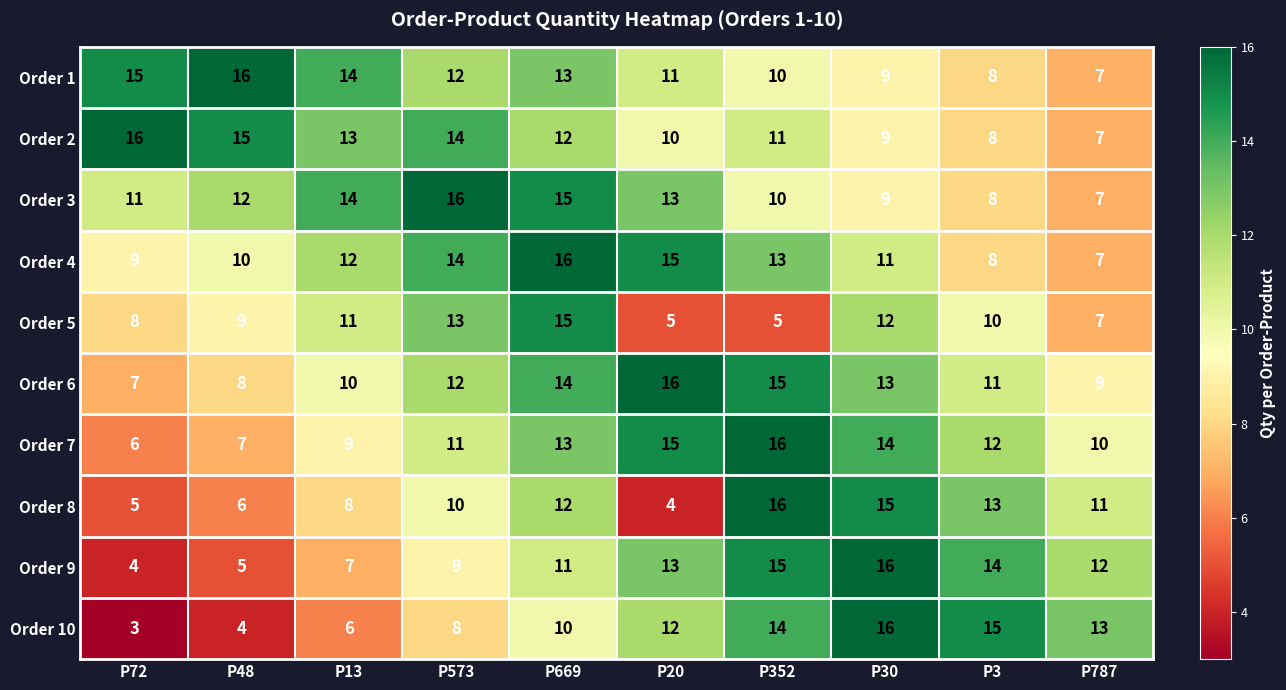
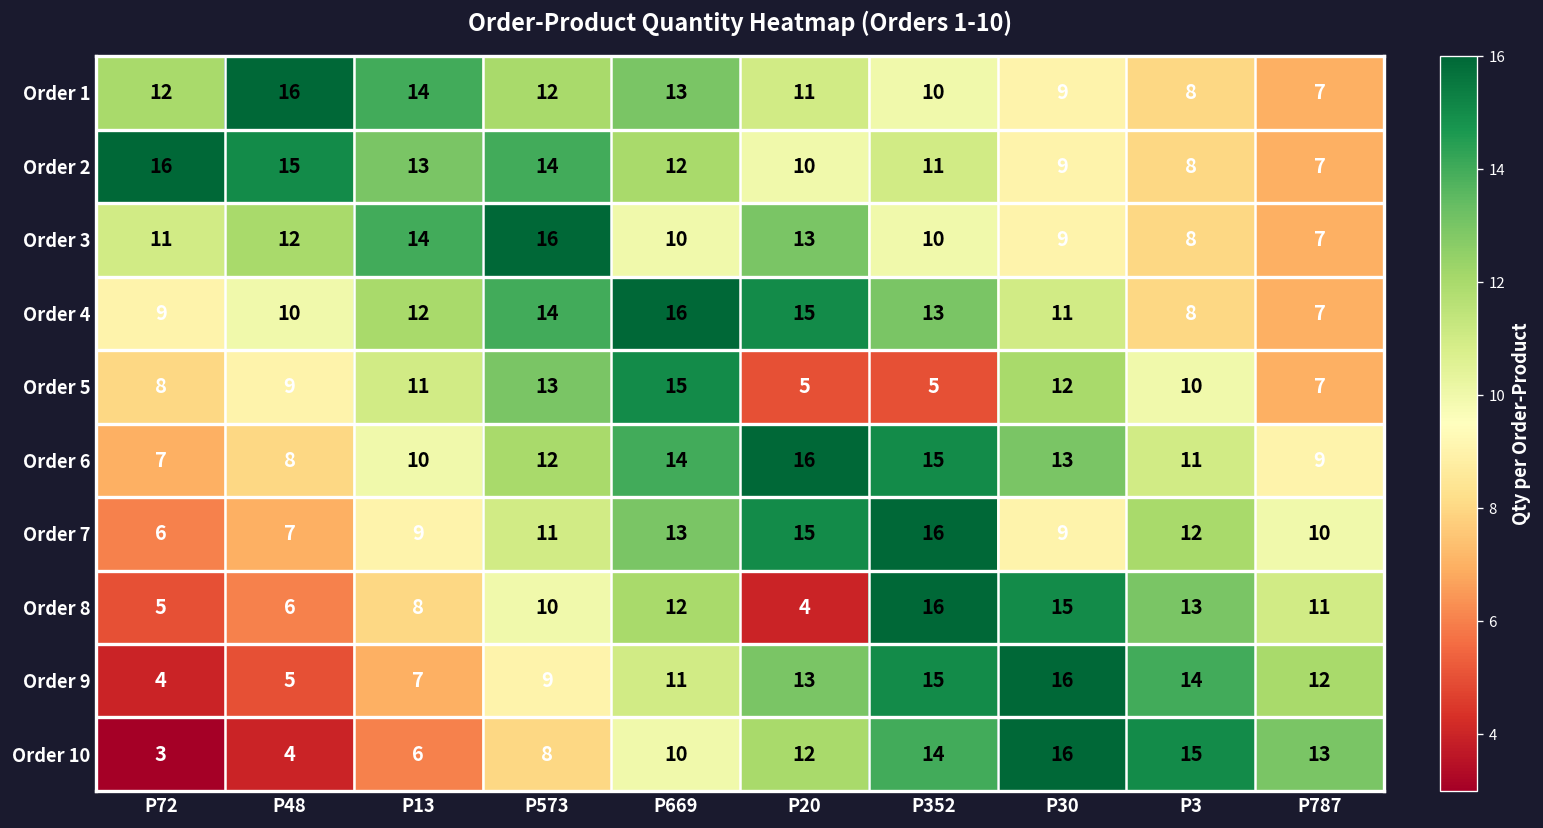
Order 1, P72: 15 -> 12
Order 3, P669: 15 -> 10
Order 7, P30: 14 -> 9
